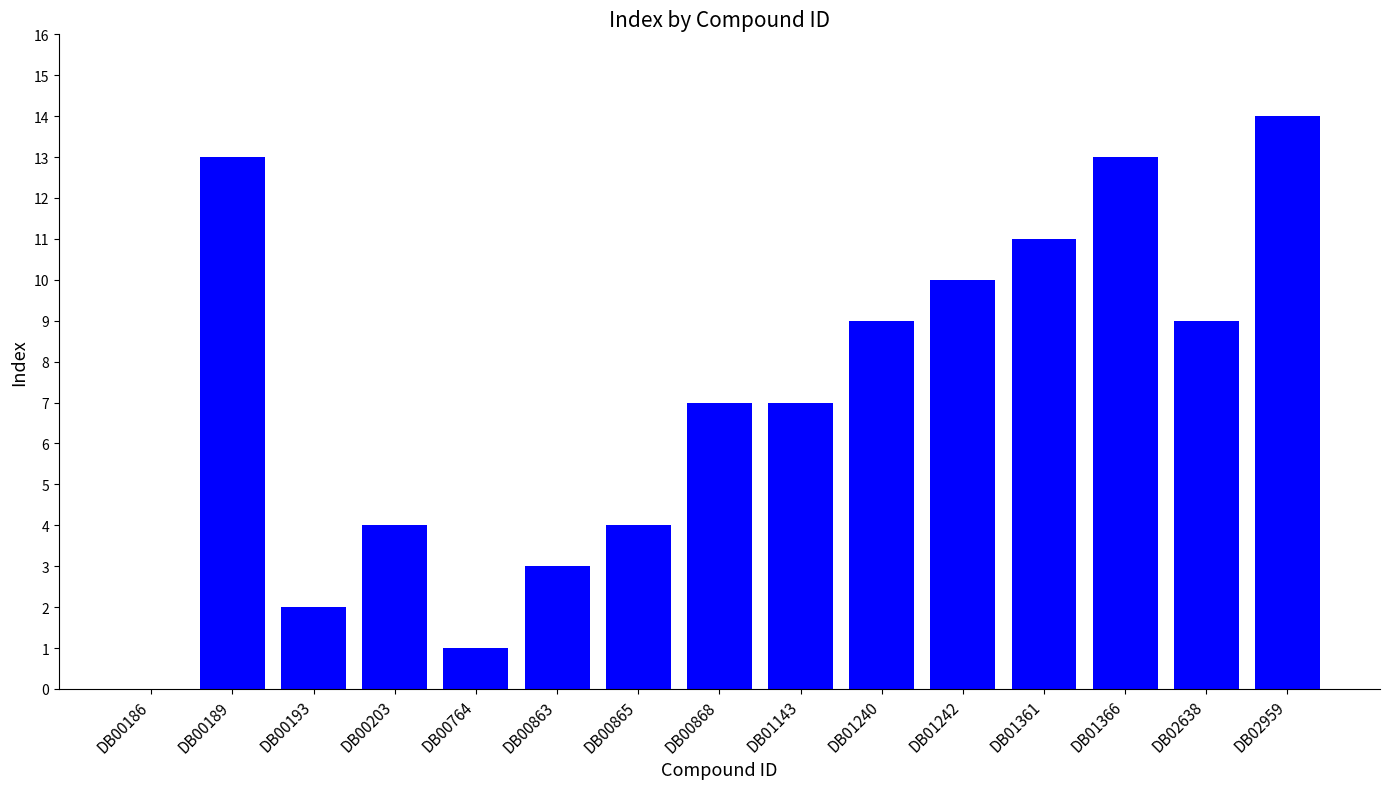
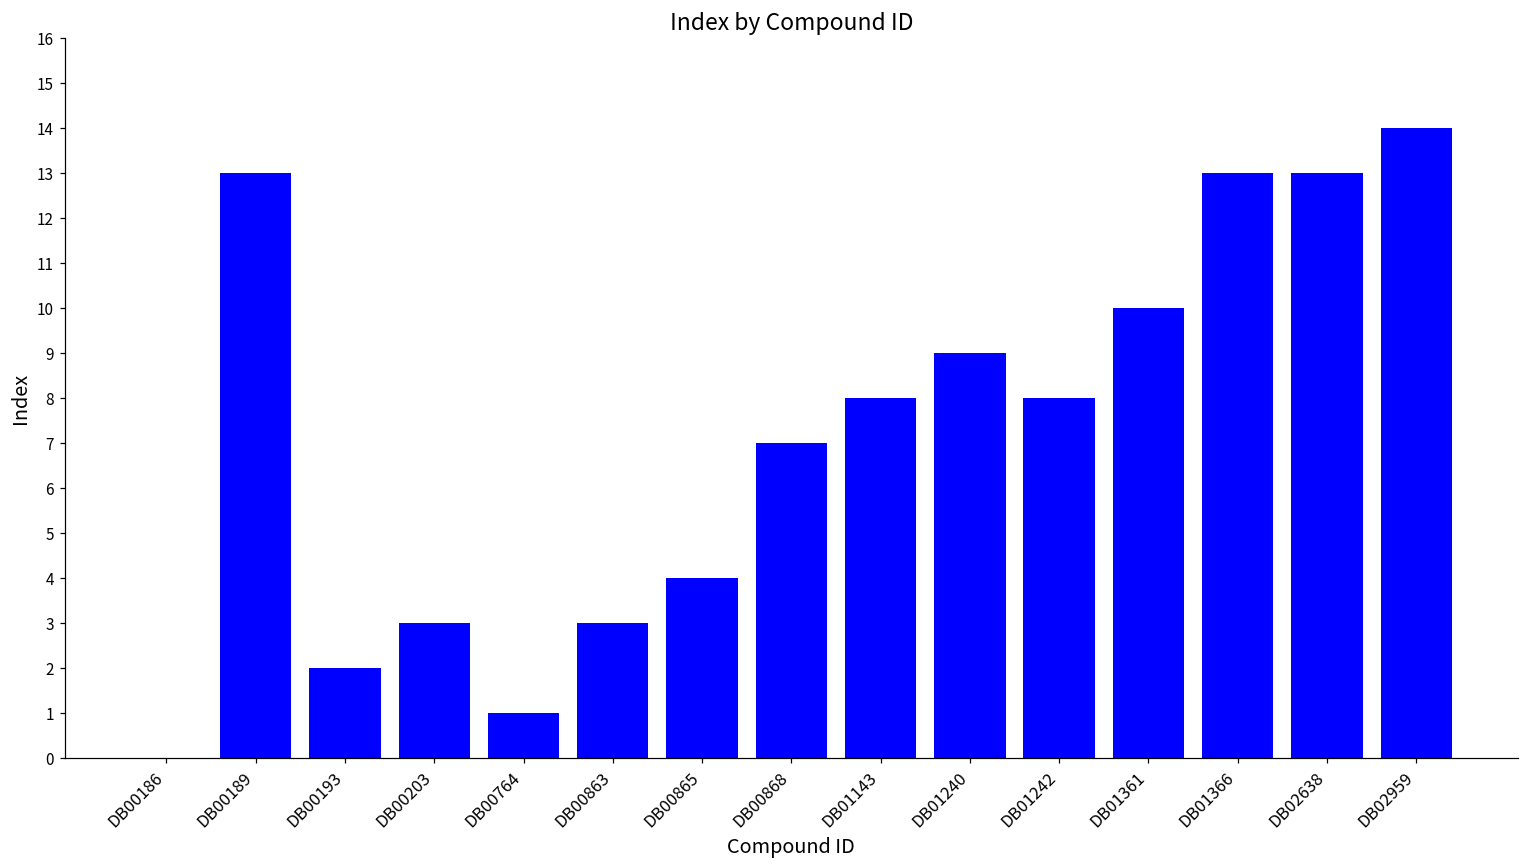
DB00203: 4 -> 3
DB01143: 7 -> 8
DB01242: 10 -> 8
DB01361: 11 -> 10
DB02638: 9 -> 13
